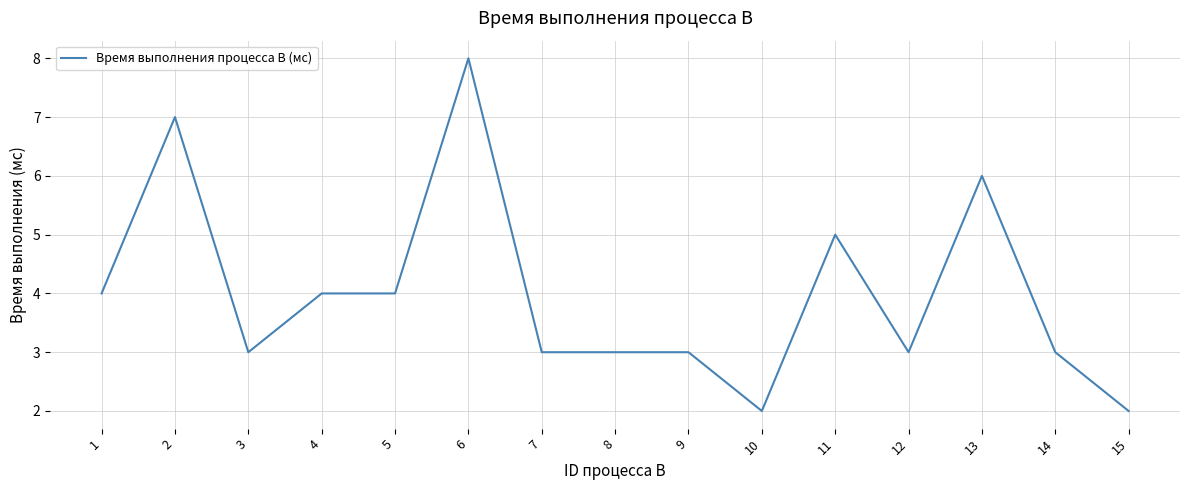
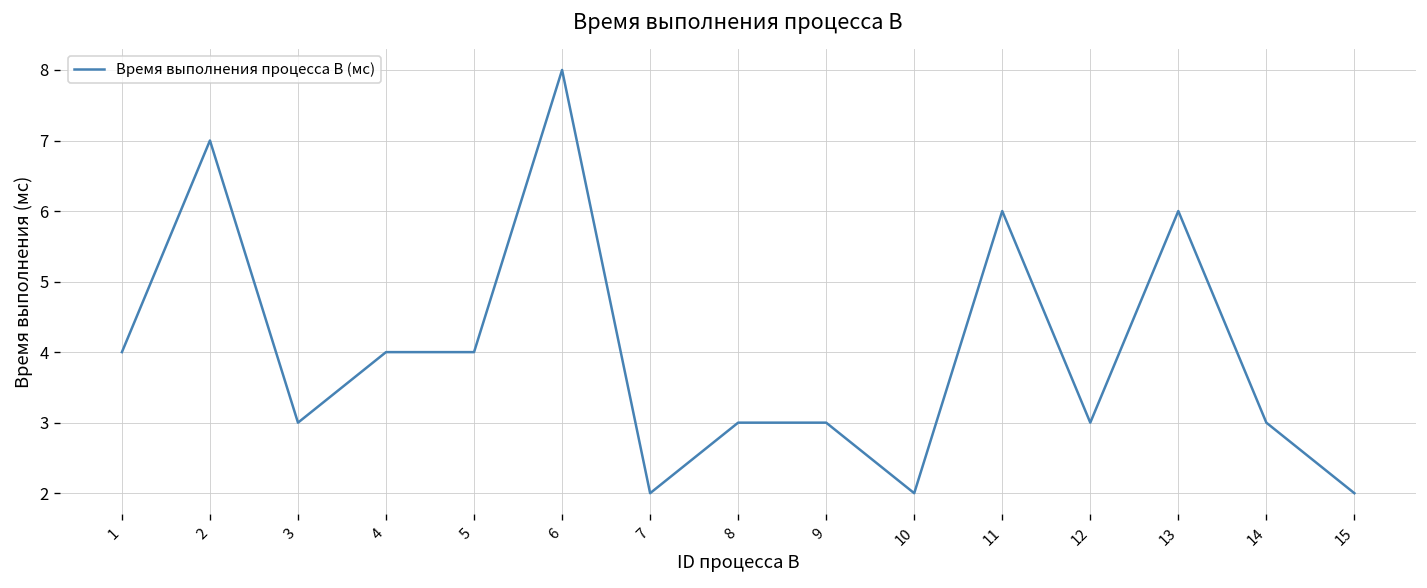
7: 3 -> 2
11: 5 -> 6
